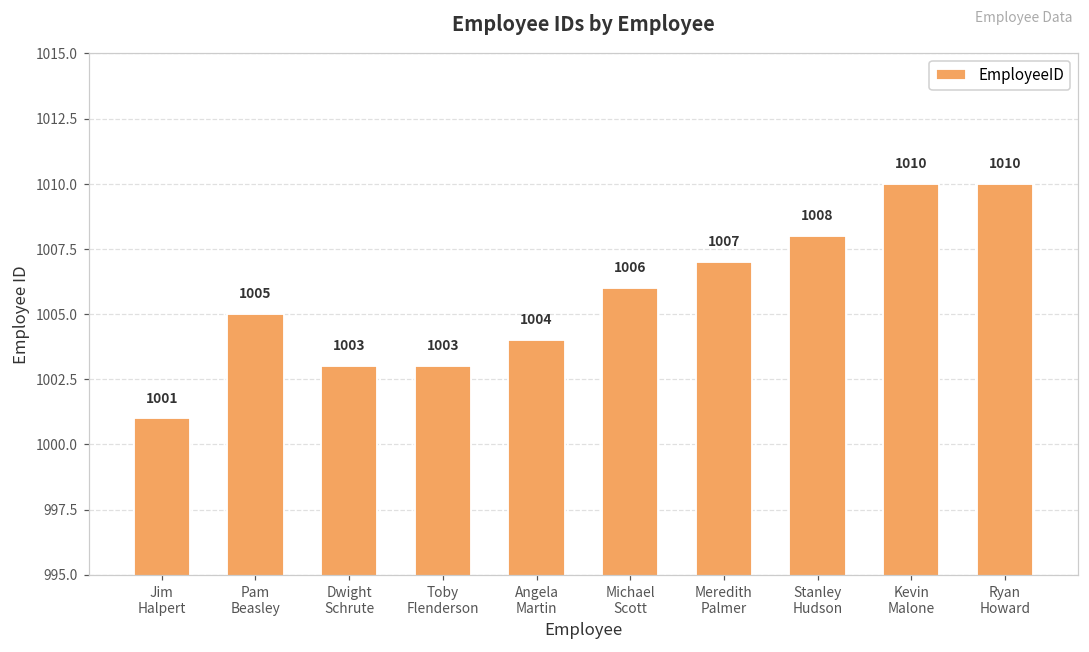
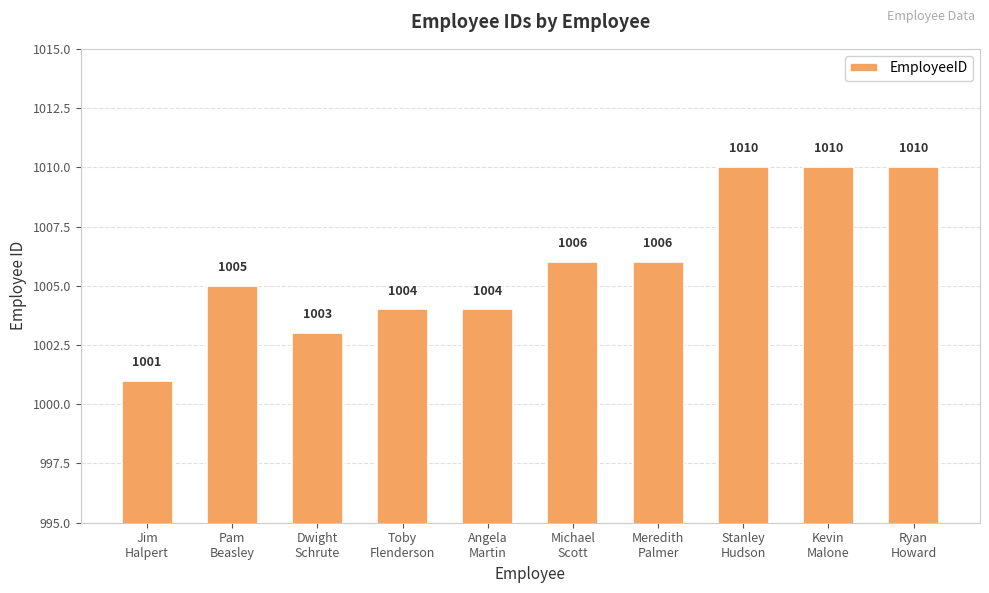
Toby Flenderson: 1003 -> 1004
Meredith Palmer: 1007 -> 1006
Stanley Hudson: 1008 -> 1010
